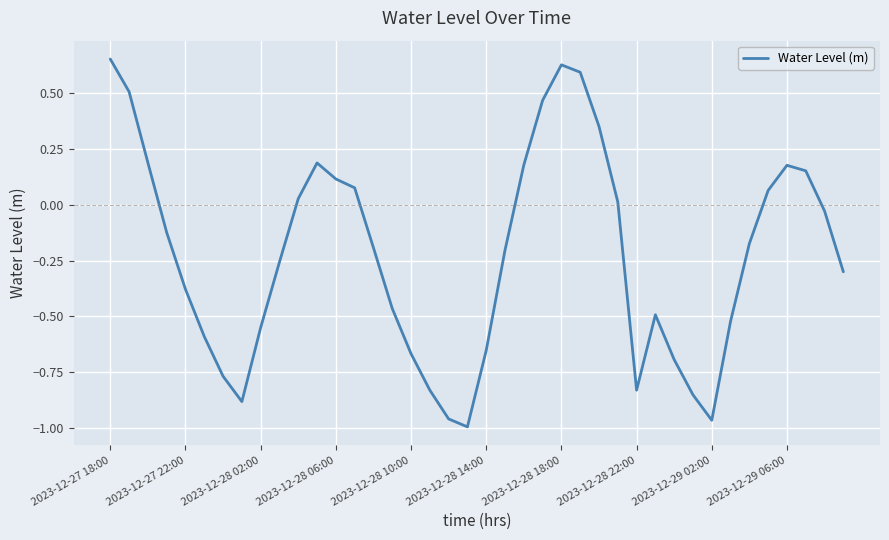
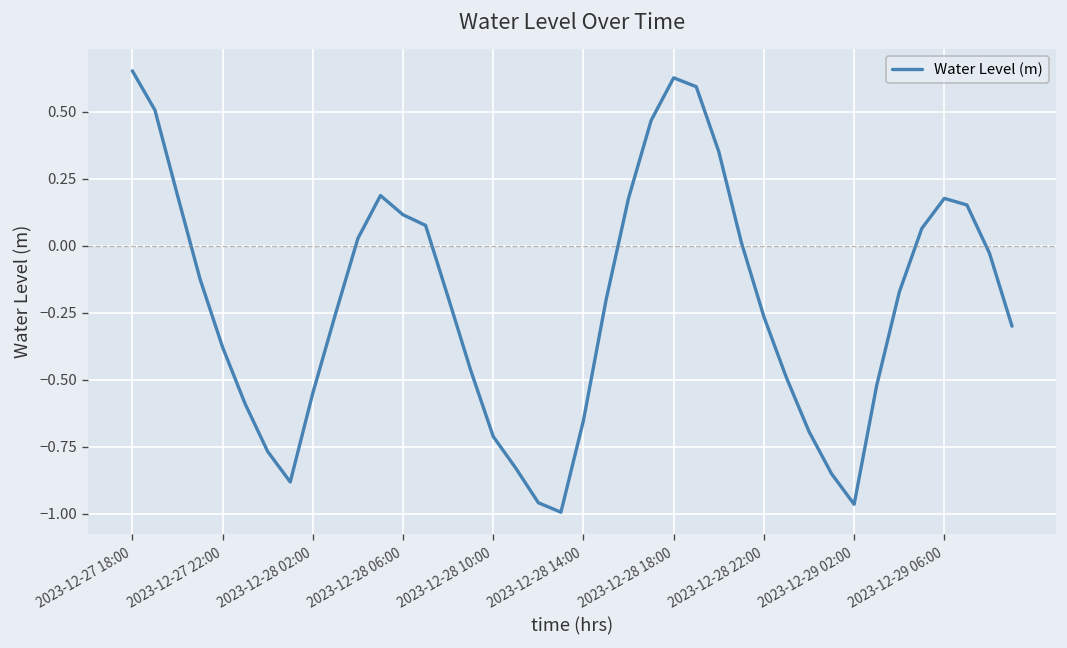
2023-12-28 10:00: -0.67 -> -0.71
2023-12-28 22:00: -0.83 -> -0.27
